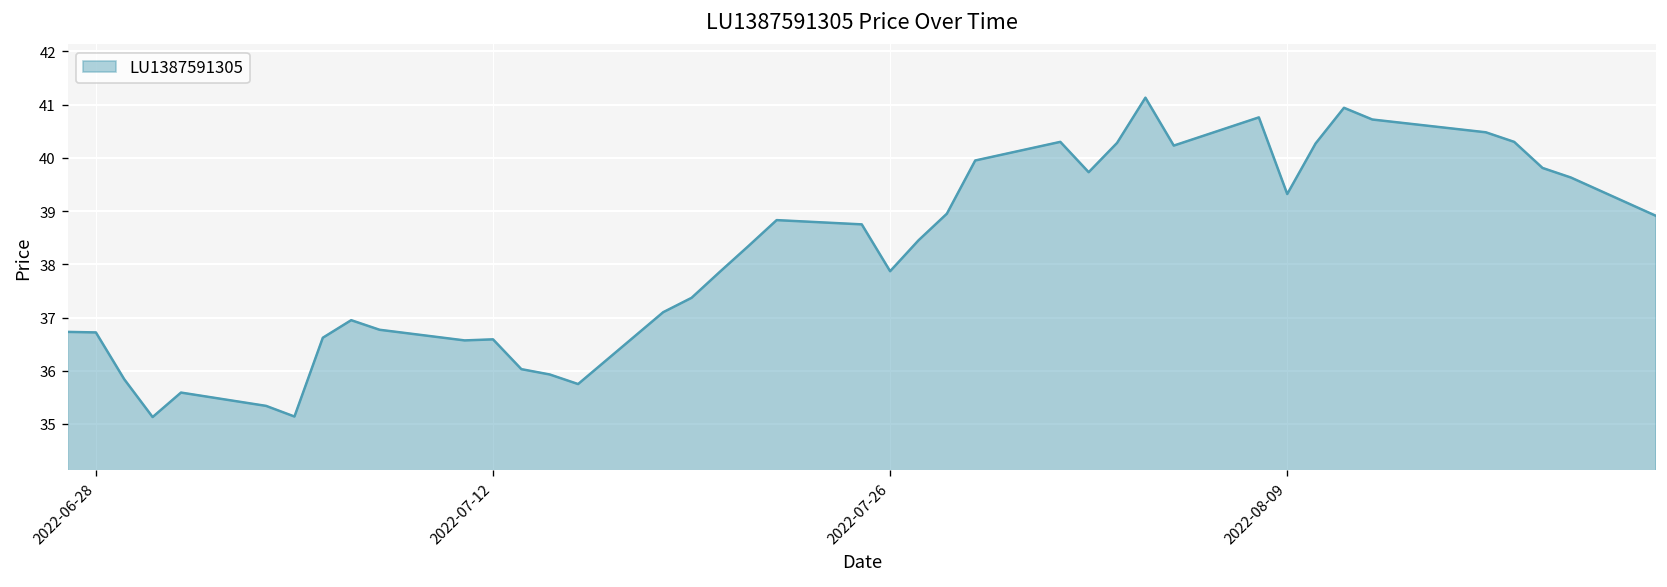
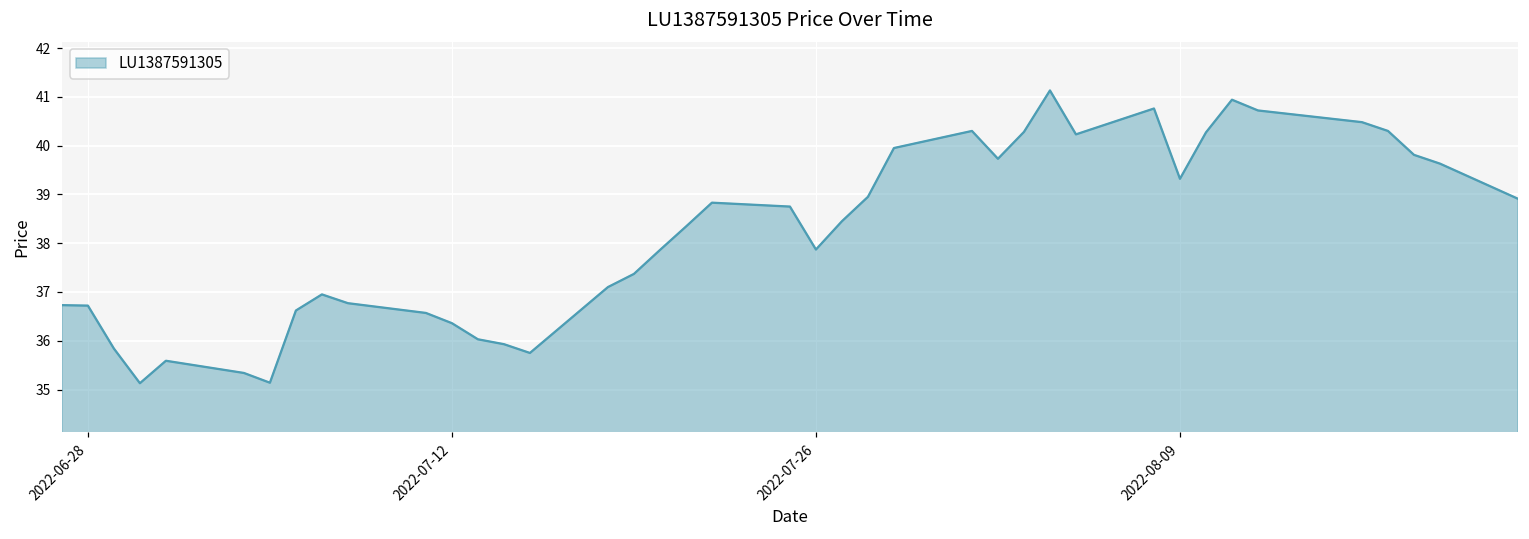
2022-07-12: 36.6 -> 36.4
